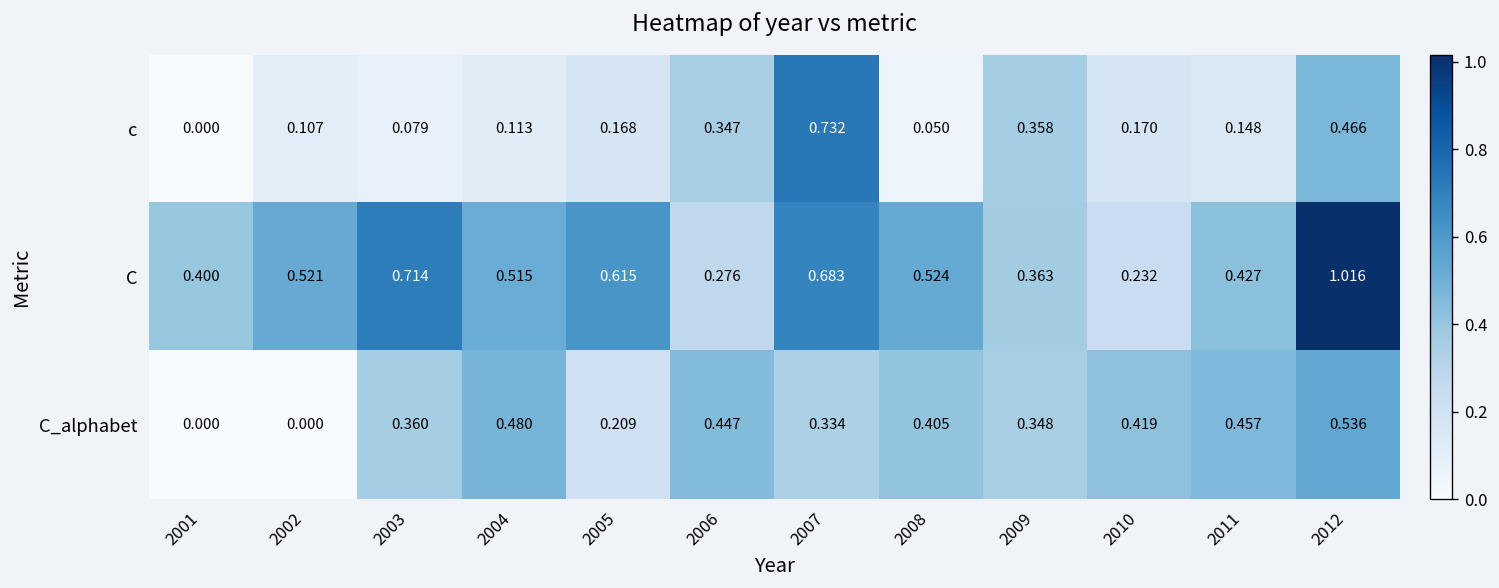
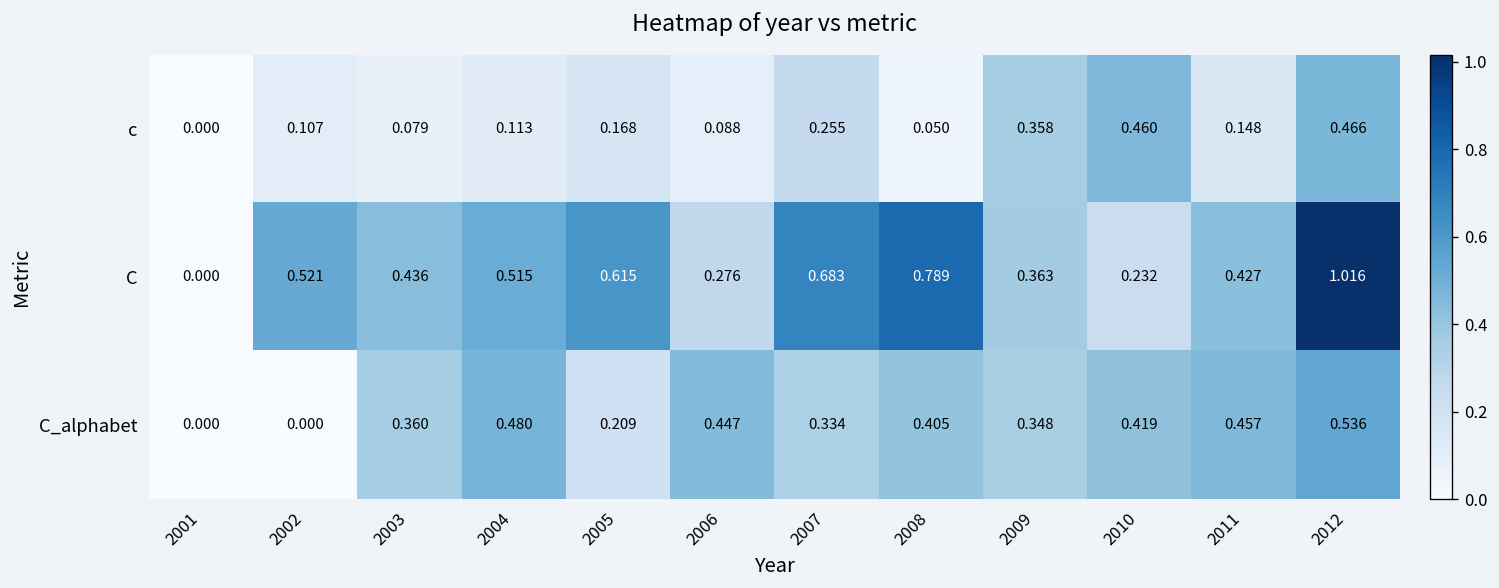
c, 2006: 0.347 -> 0.088
c, 2007: 0.732 -> 0.255
c, 2010: 0.170 -> 0.460
C, 2001: 0.400 -> 0.000
C, 2003: 0.714 -> 0.436
C, 2008: 0.524 -> 0.789
